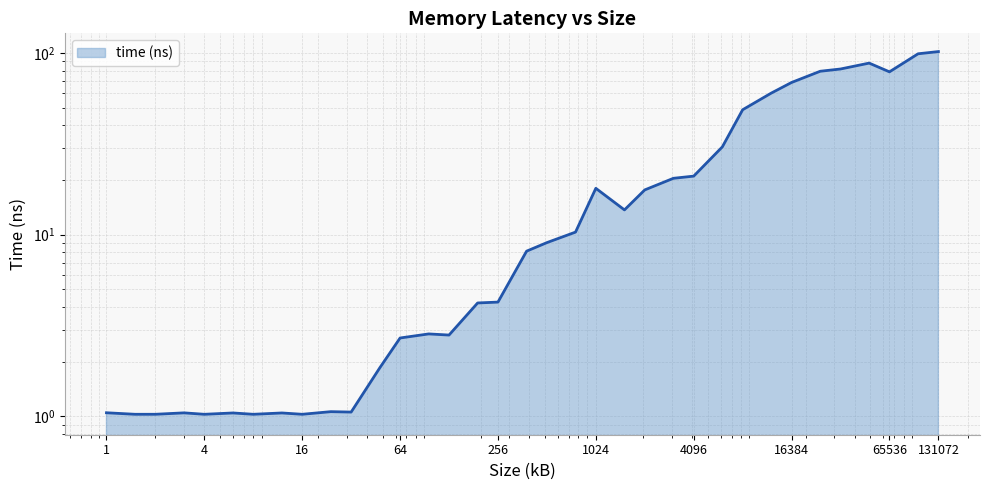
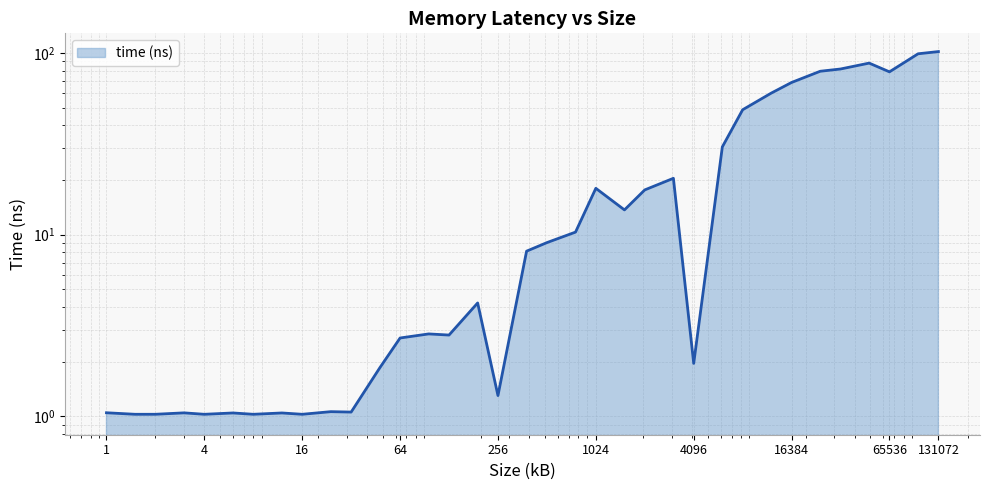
time (ns), 256: 4.3 -> 1.3
time (ns), 4096: 21 -> 2.0
